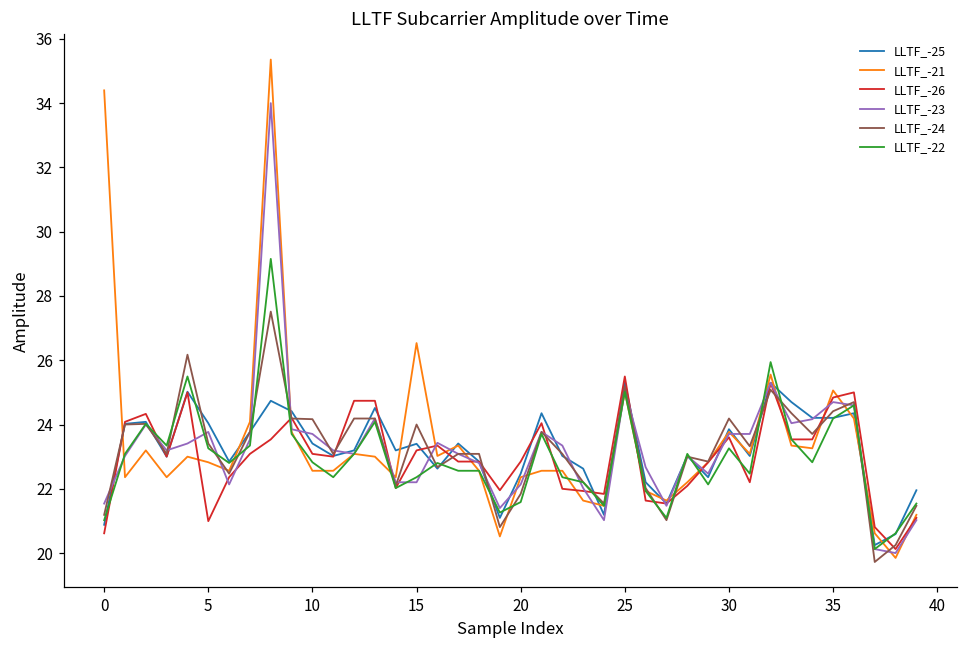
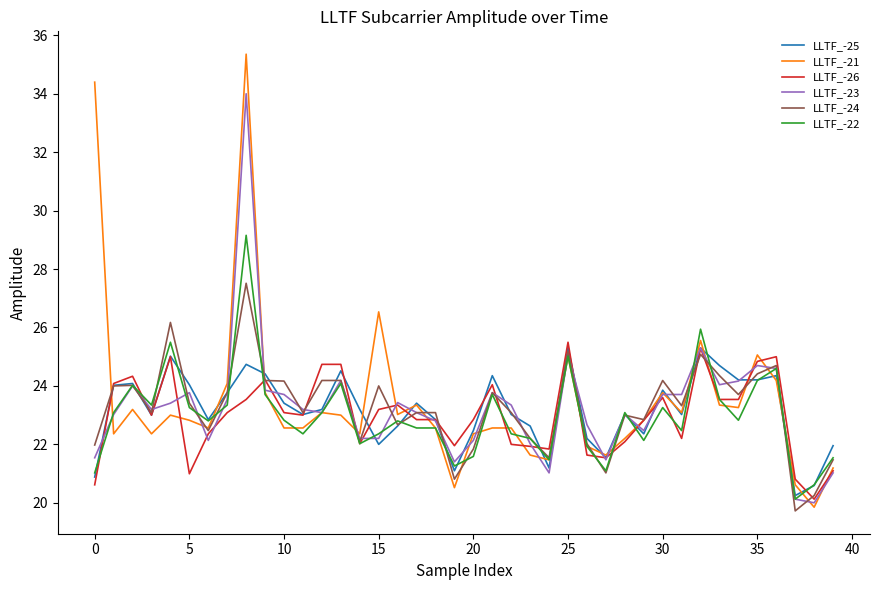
LLTF_-24, 0: 21.2 -> 22.0
LLTF_-25, 15: 23.4 -> 22.0
